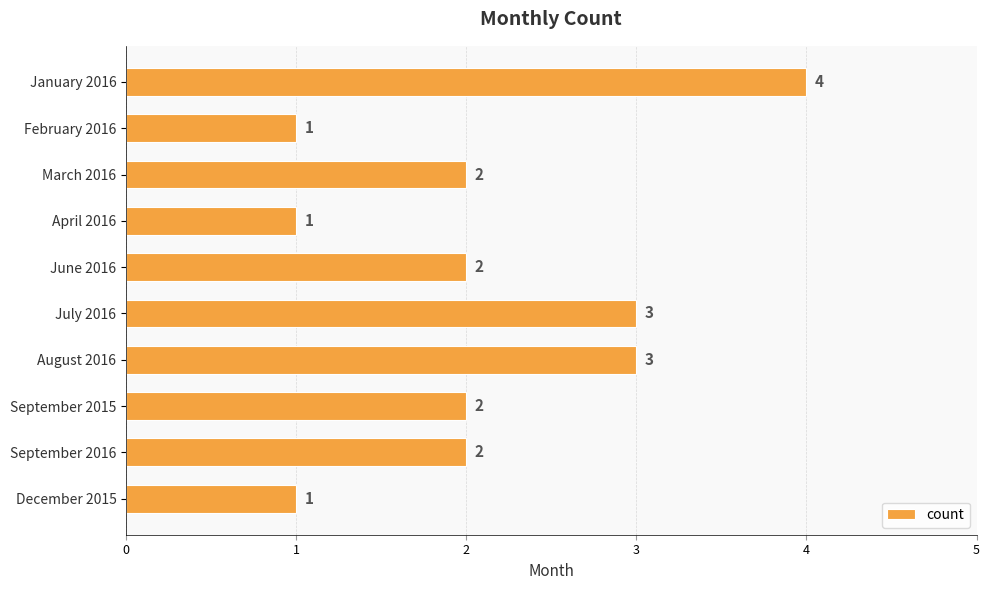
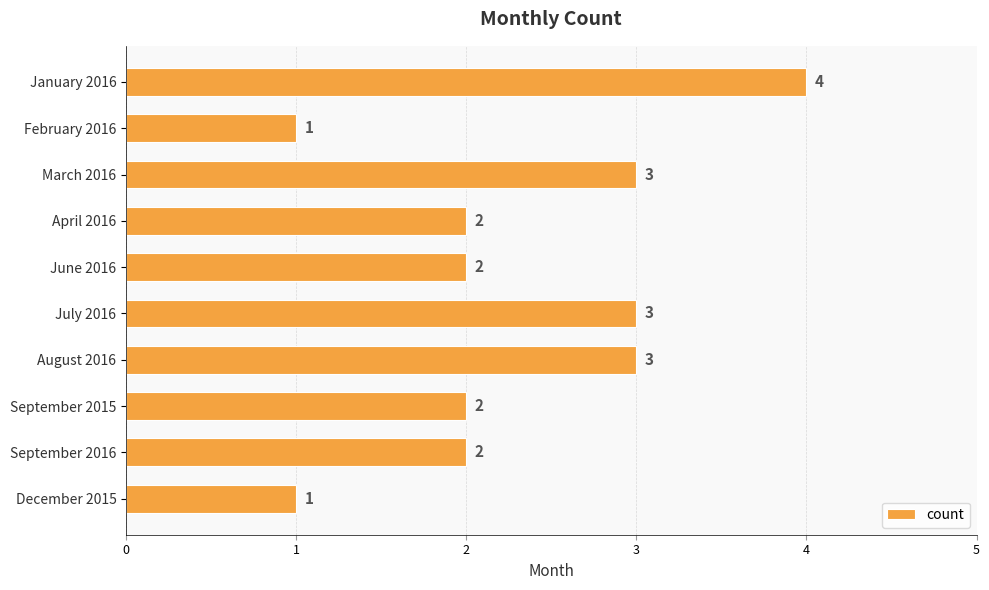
March 2016: 2 -> 3
April 2016: 1 -> 2
